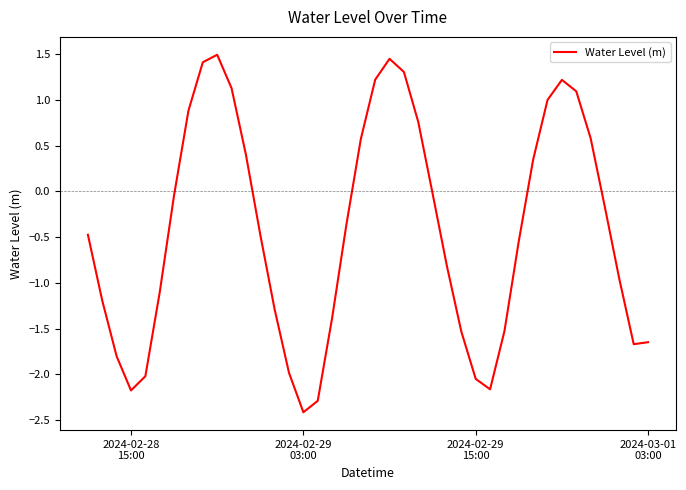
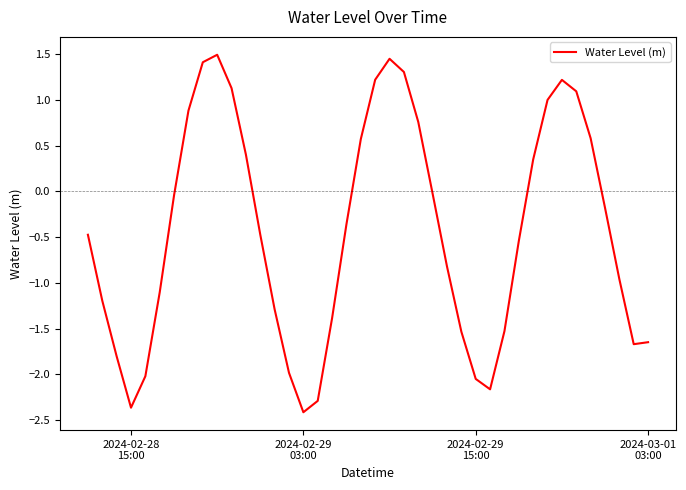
2024-02-28 15:00: -2.2 -> -2.4
